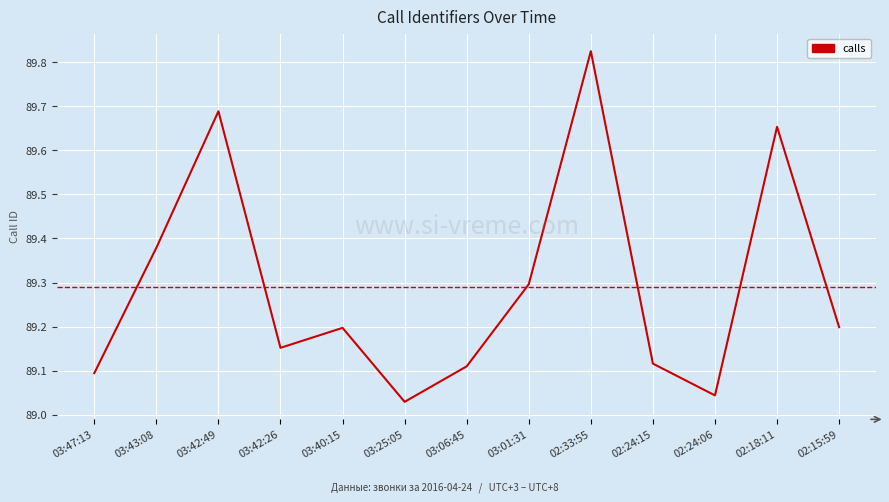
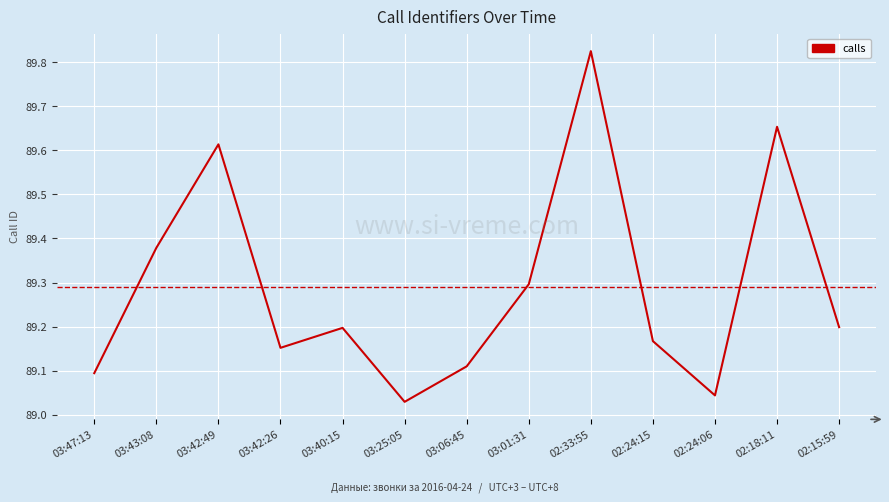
03:42:49: 89.69 -> 89.61
02:24:15: 89.12 -> 89.17
